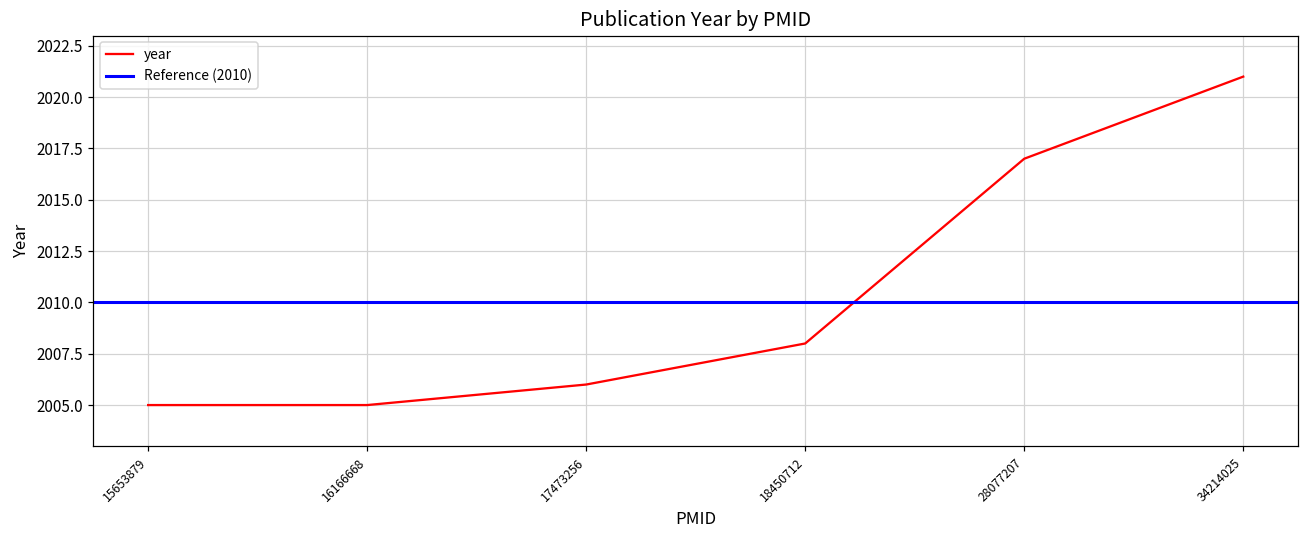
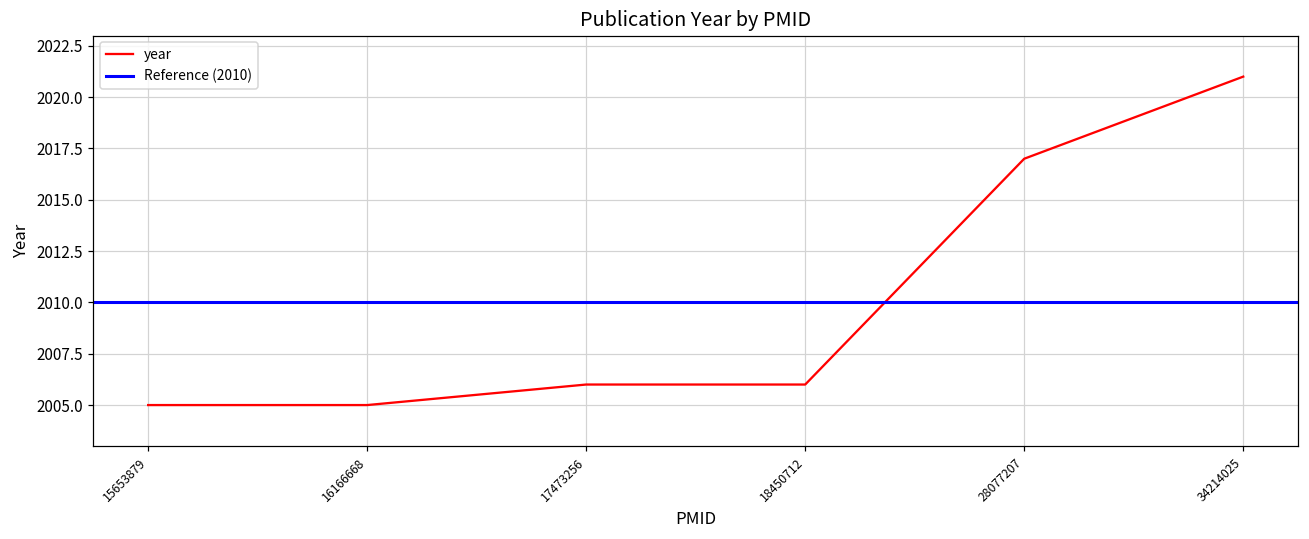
18450712: 2008 -> 2006
